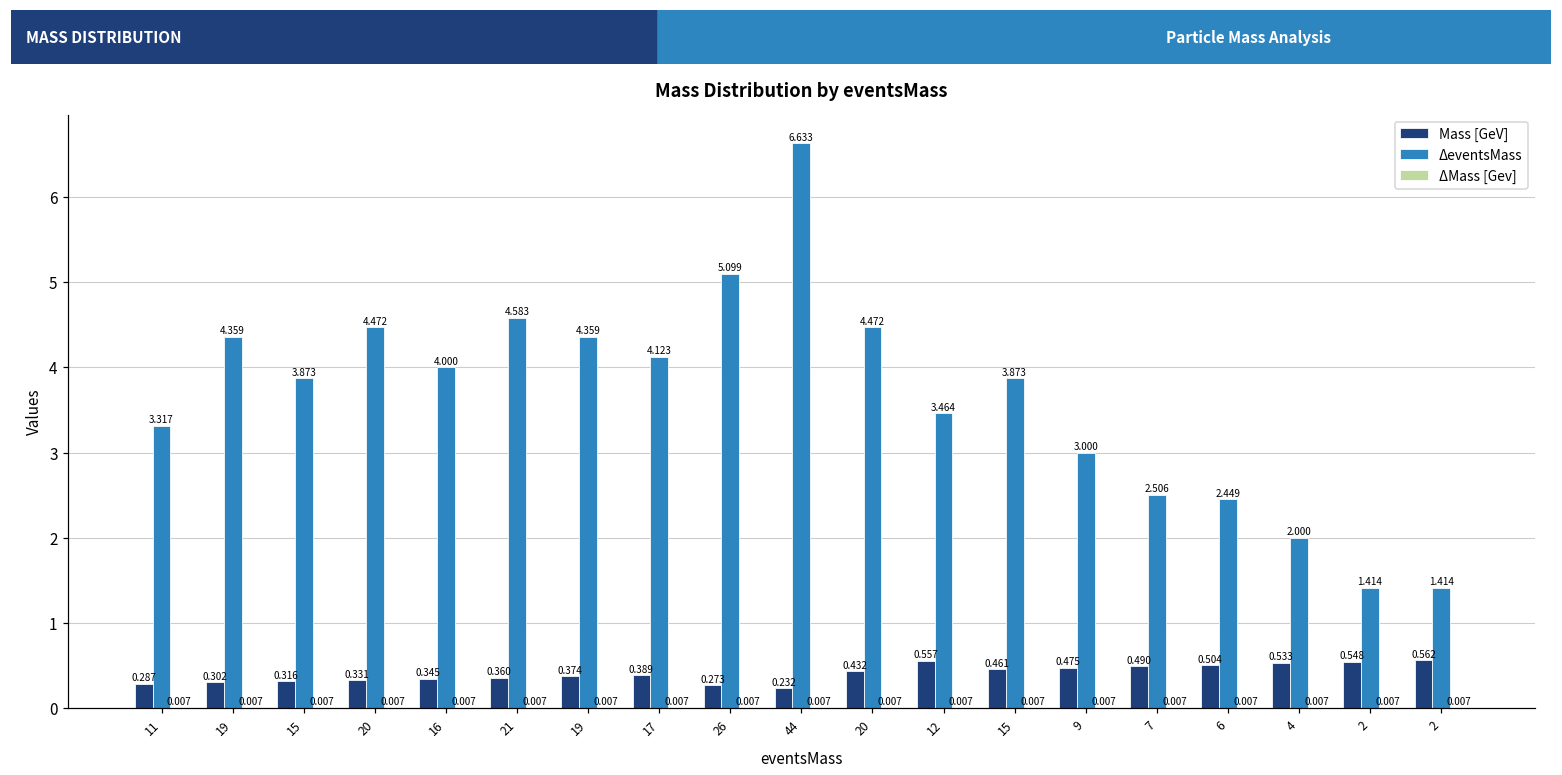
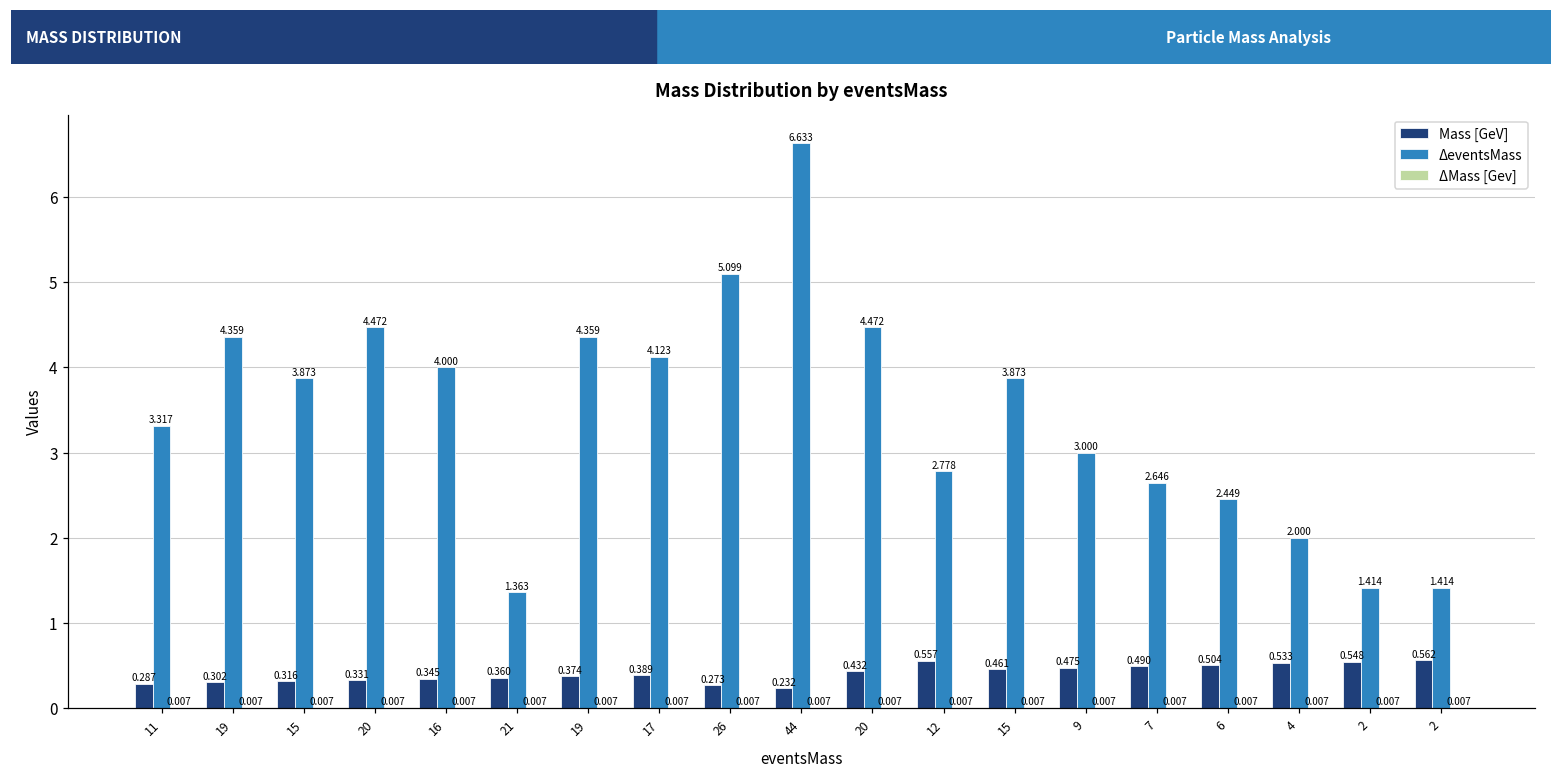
ΔeventsMass, 21: 4.583 -> 1.363
ΔeventsMass, 12: 3.464 -> 2.778
ΔeventsMass, 7: 2.506 -> 2.646
